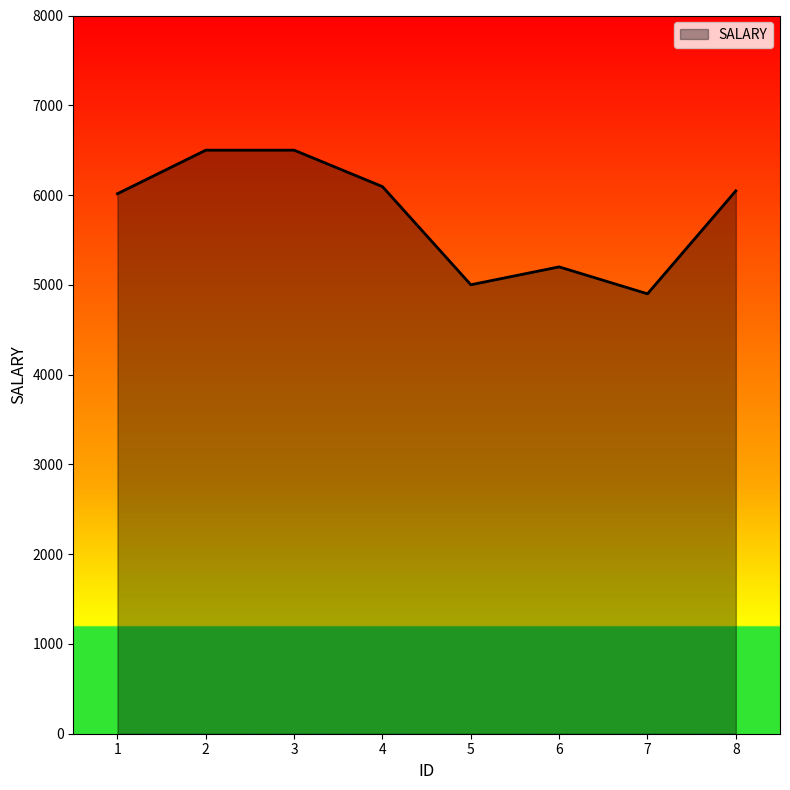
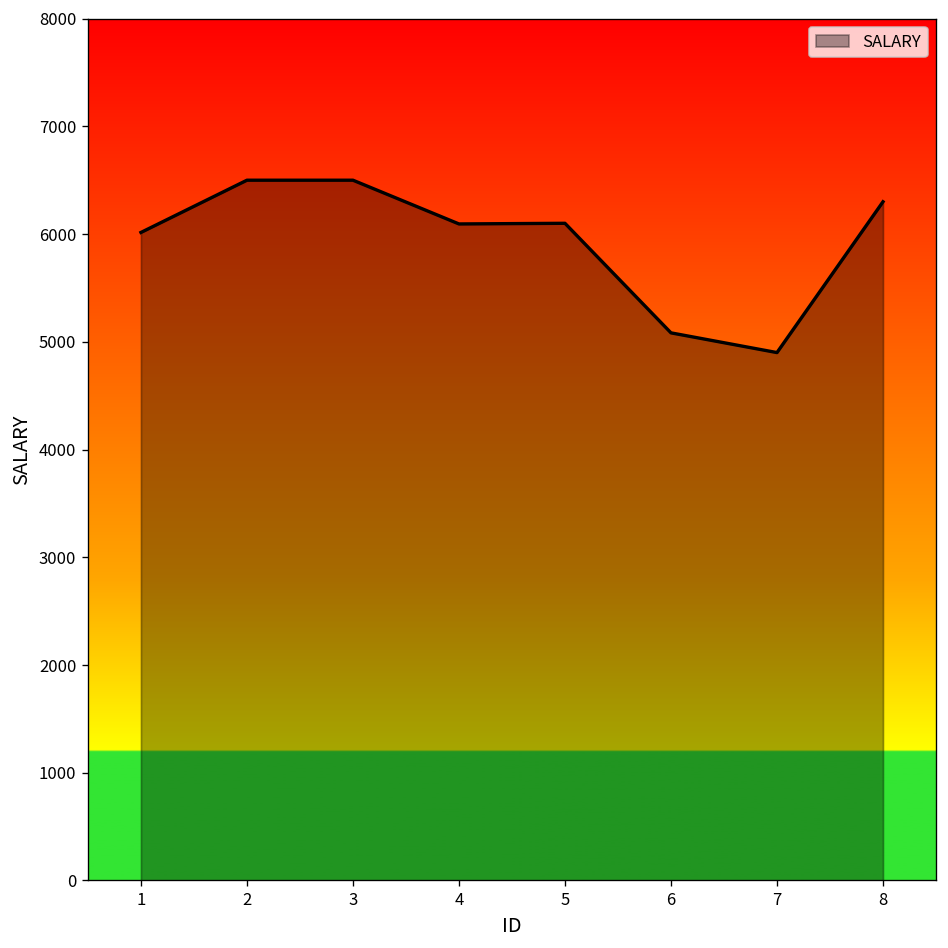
5: 5000 -> 6100
6: 5200 -> 5100
8: 6000 -> 6300
